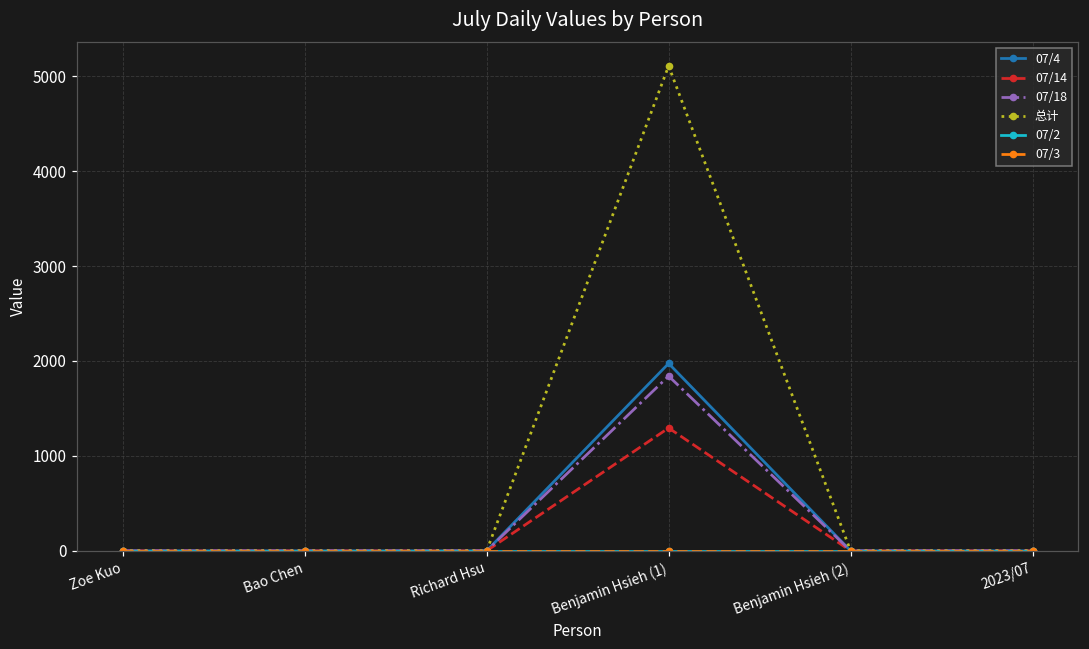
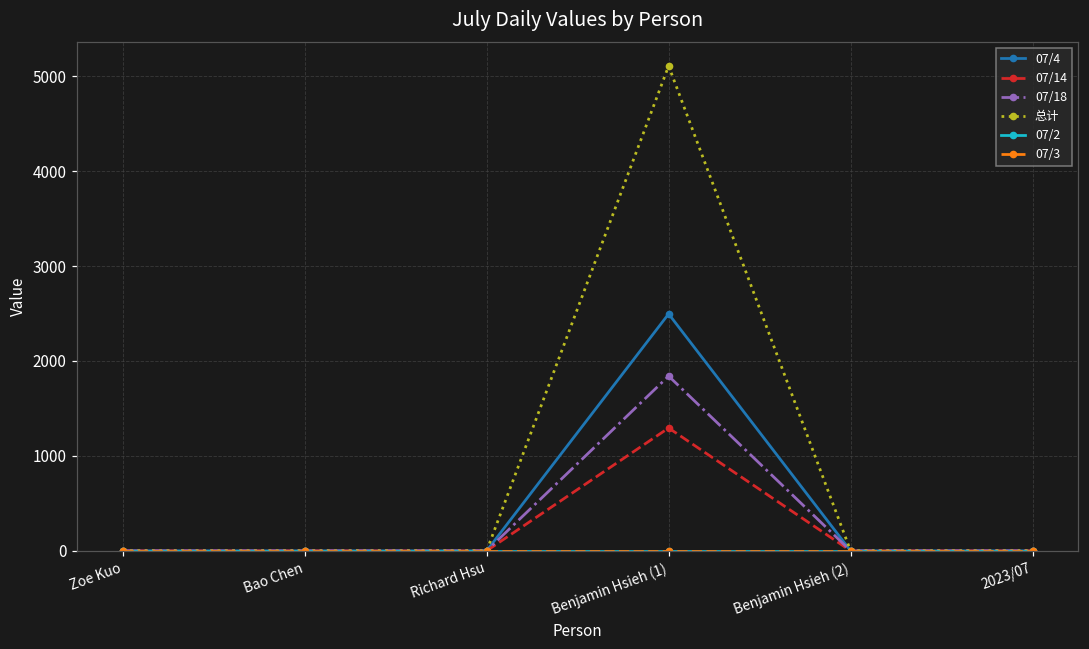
07/4, Benjamin Hsieh (1): 2000 -> 2500
